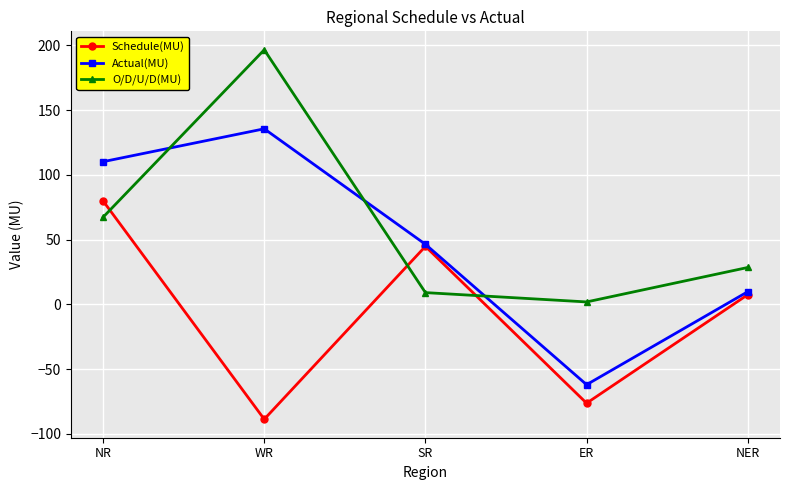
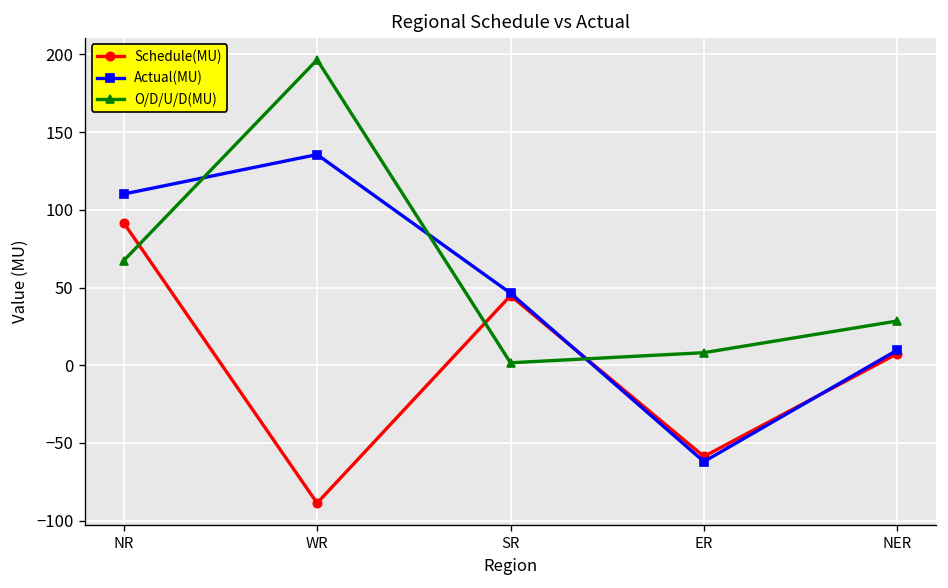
Schedule(MU), NR: 80 -> 92
O/D/U/D(MU), SR: 9 -> 2
Schedule(MU), ER: -76 -> -59
O/D/U/D(MU), ER: 2 -> 8
